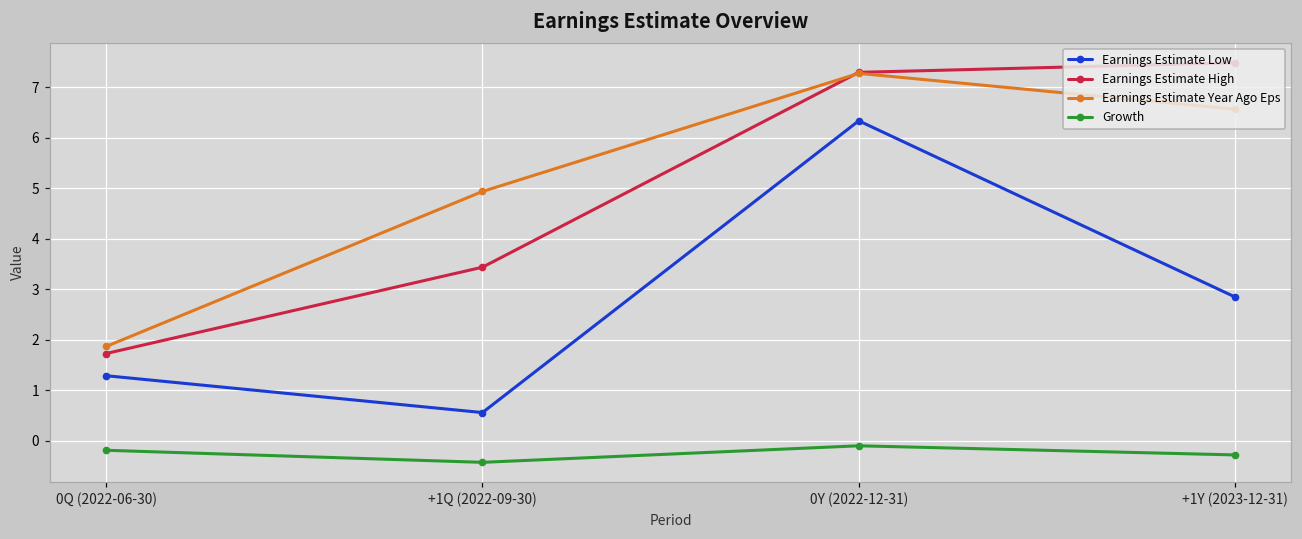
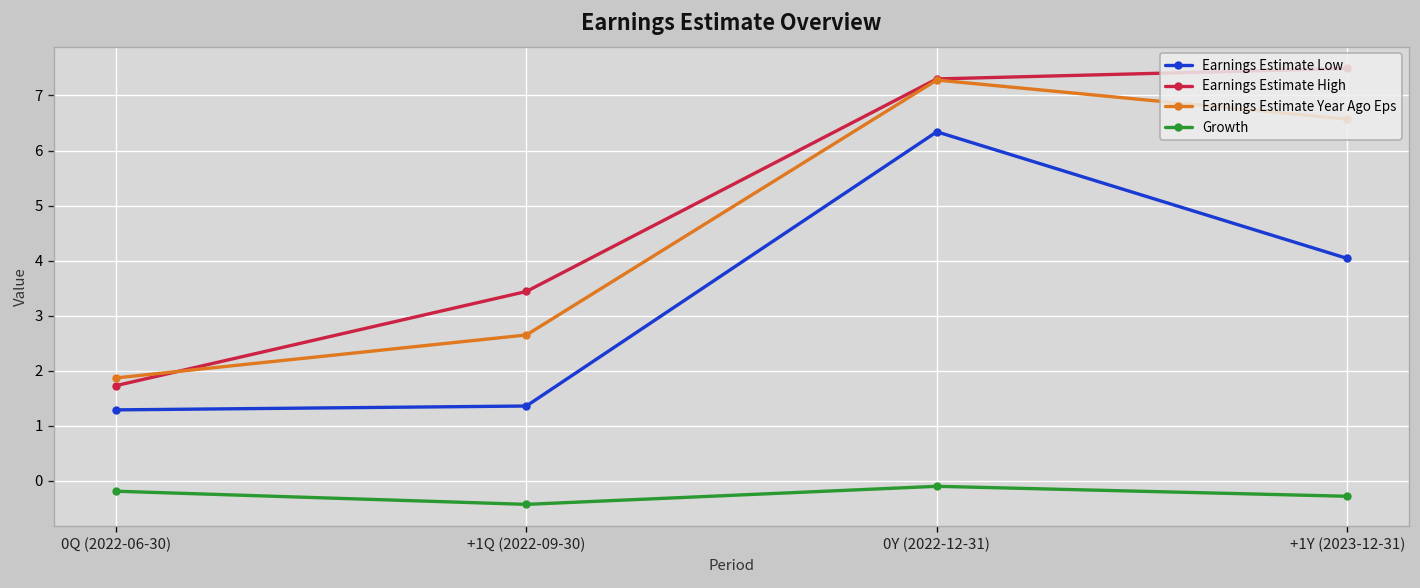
Earnings Estimate Low, +1Q (2022-09-30): 0.6 -> 1.4
Earnings Estimate Year Ago Eps, +1Q (2022-09-30): 4.9 -> 2.7
Earnings Estimate Low, +1Y (2023-12-31): 2.9 -> 4.0
